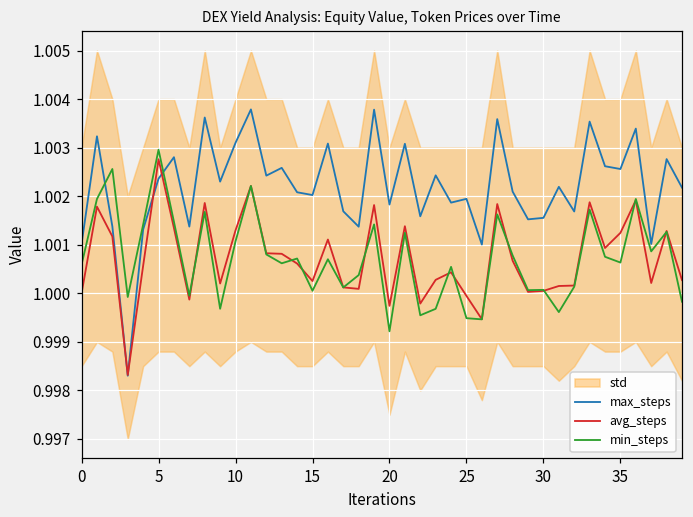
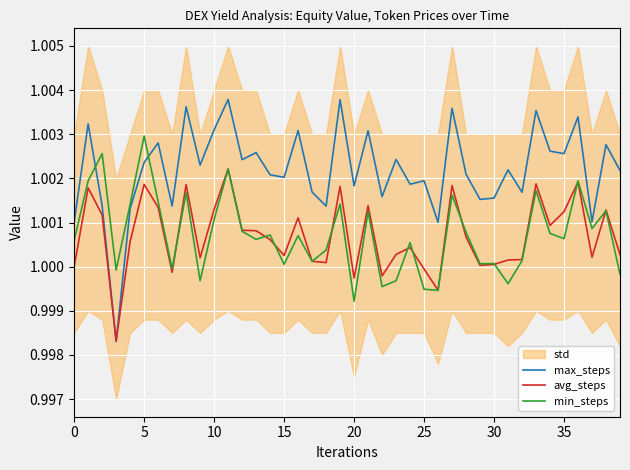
avg_steps, 5: 1.0028 -> 1.0019
